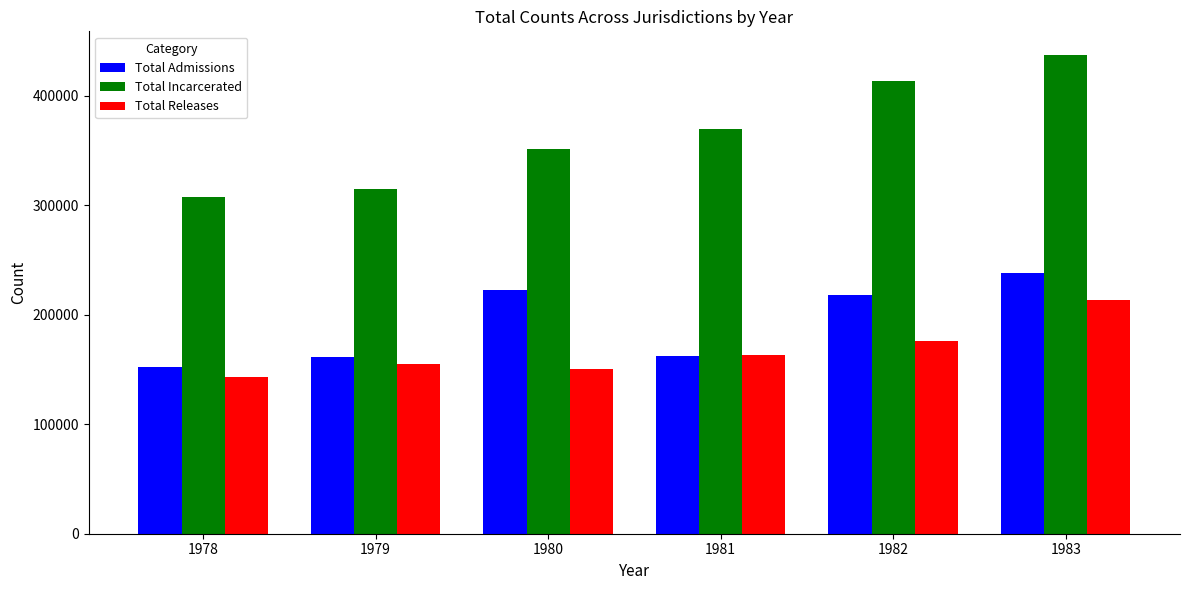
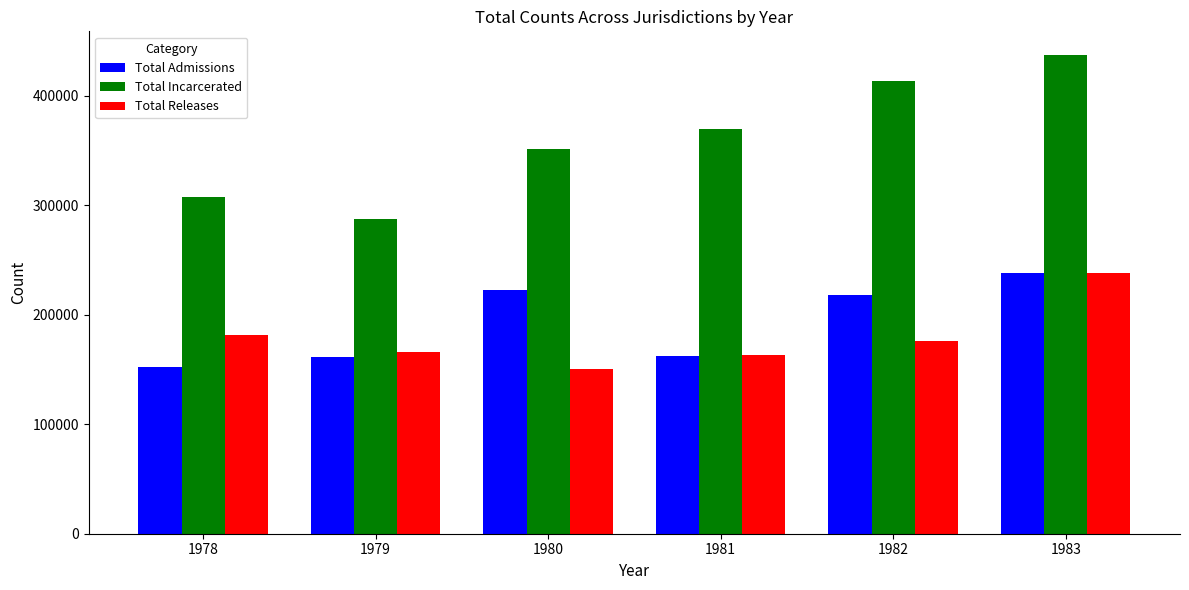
Total Releases, 1978: 143000 -> 181000
Total Incarcerated, 1979: 314000 -> 288000
Total Releases, 1979: 155000 -> 166000
Total Releases, 1983: 213000 -> 238000
